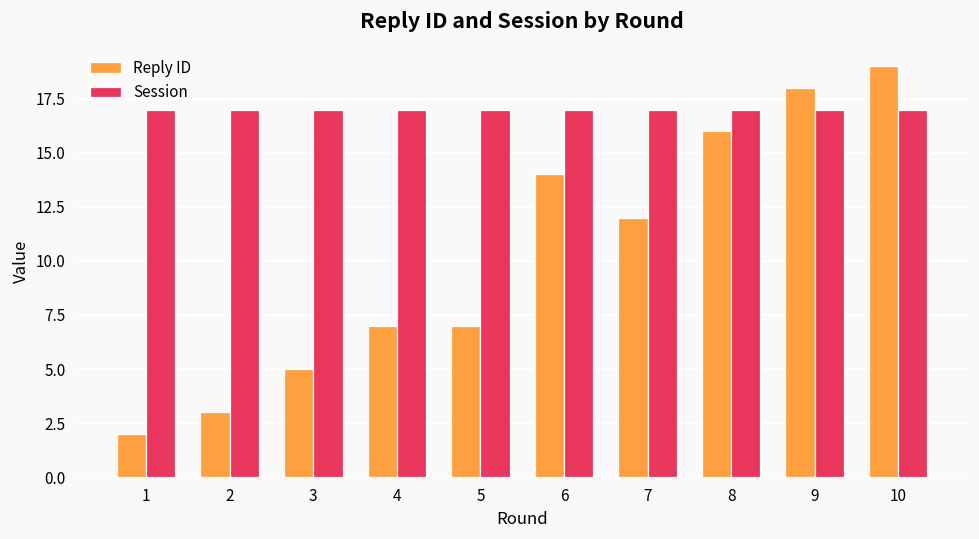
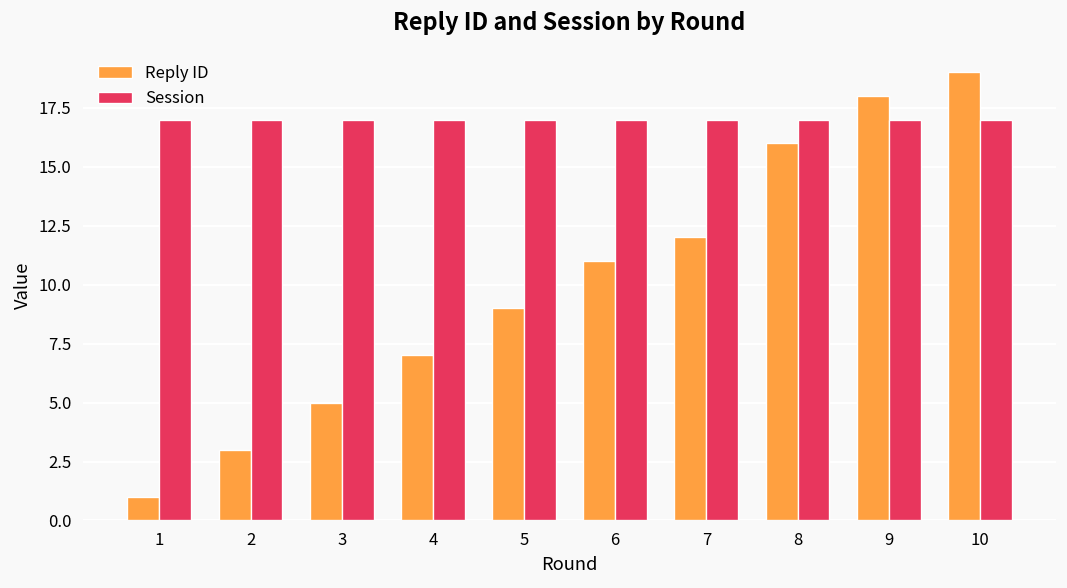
Reply ID, 1: 2 -> 1
Reply ID, 5: 7 -> 9
Reply ID, 6: 14 -> 11
